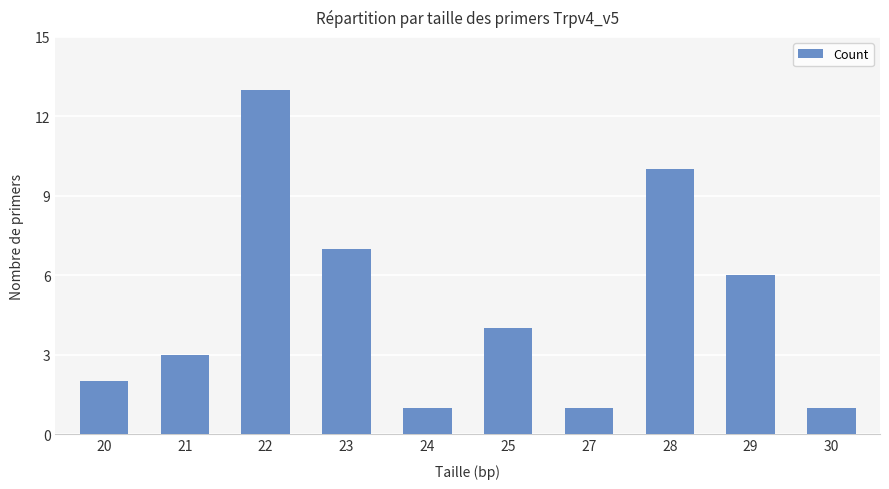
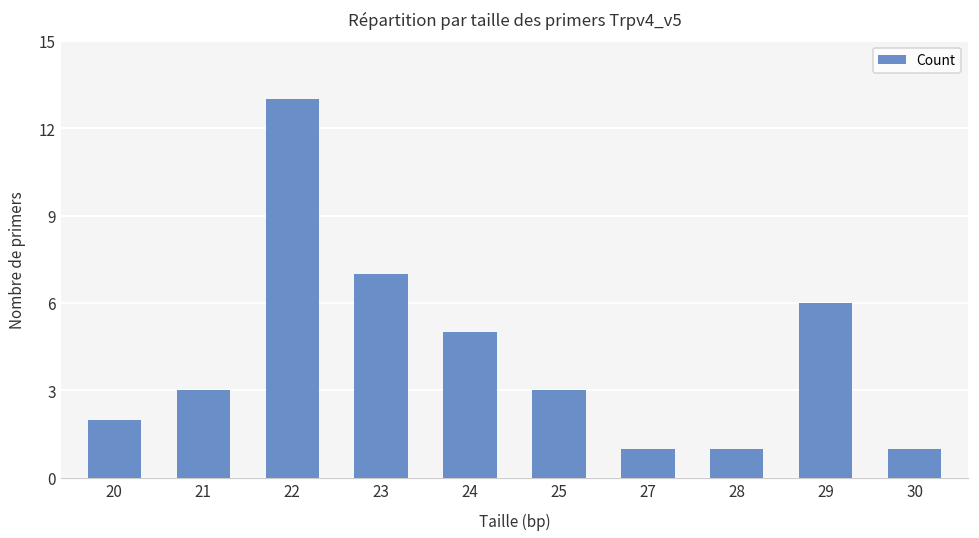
24: 1 -> 5
25: 4 -> 3
28: 10 -> 1
